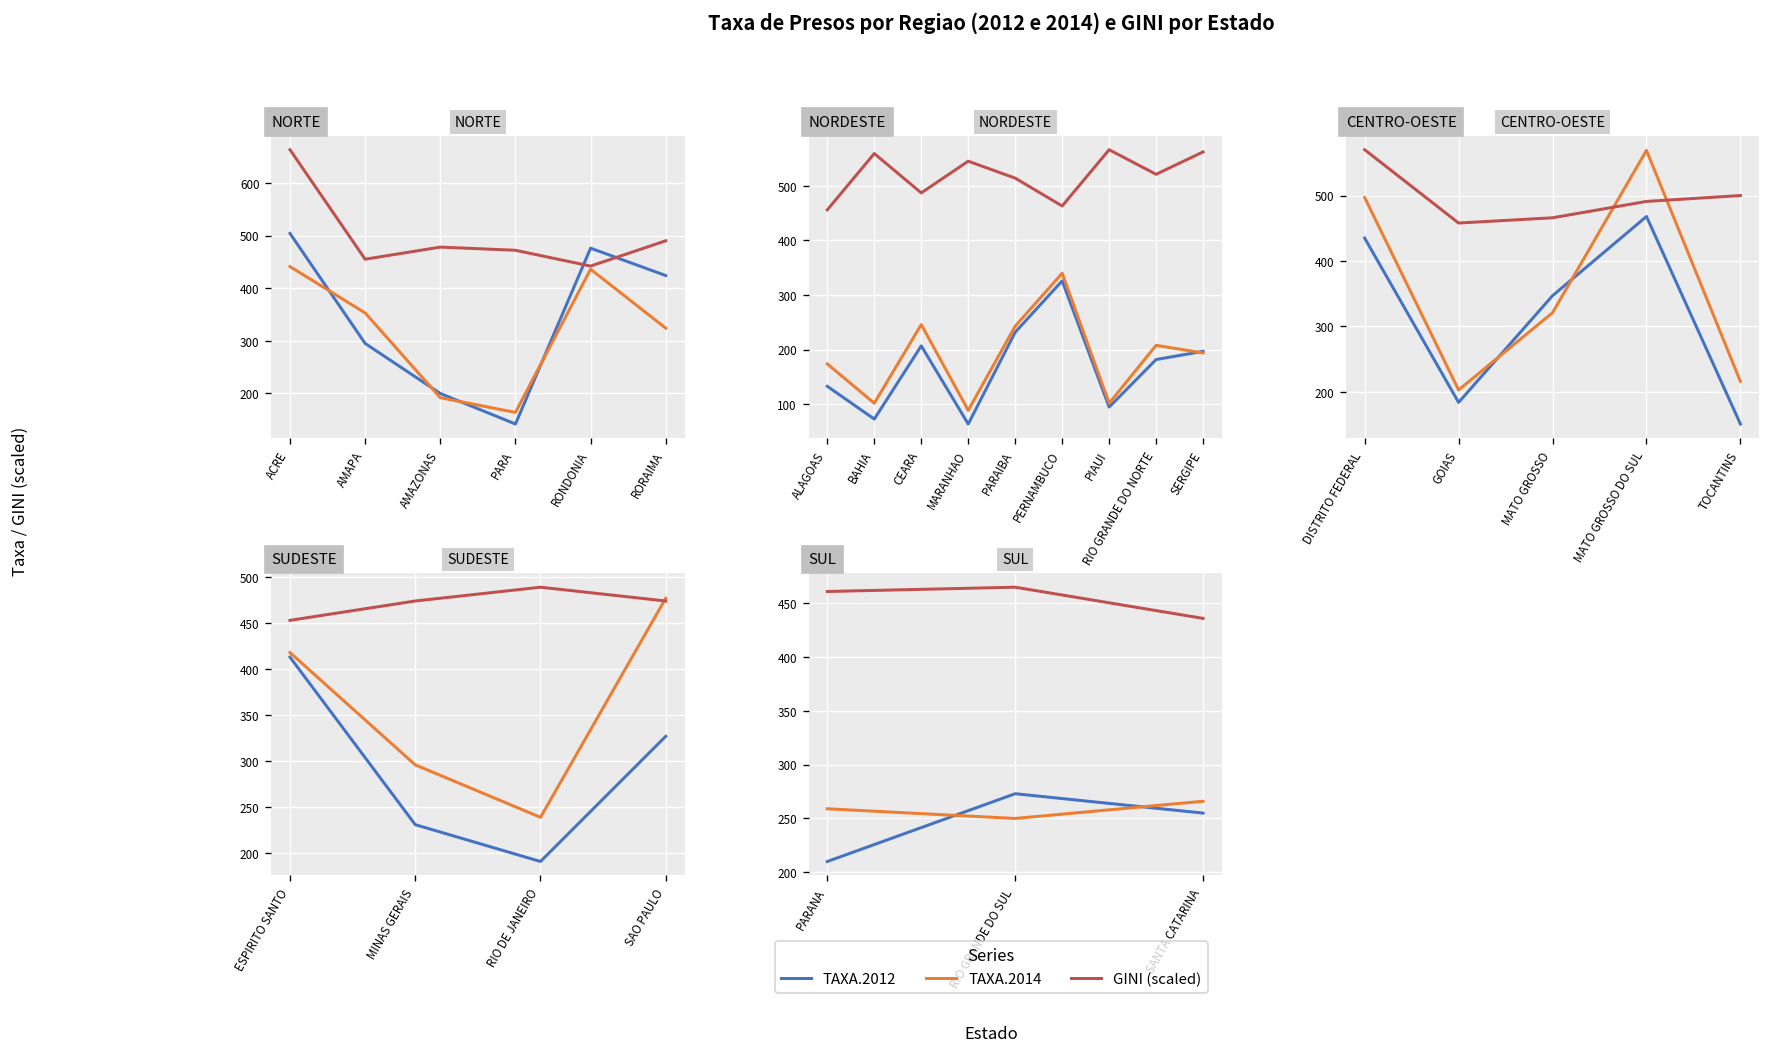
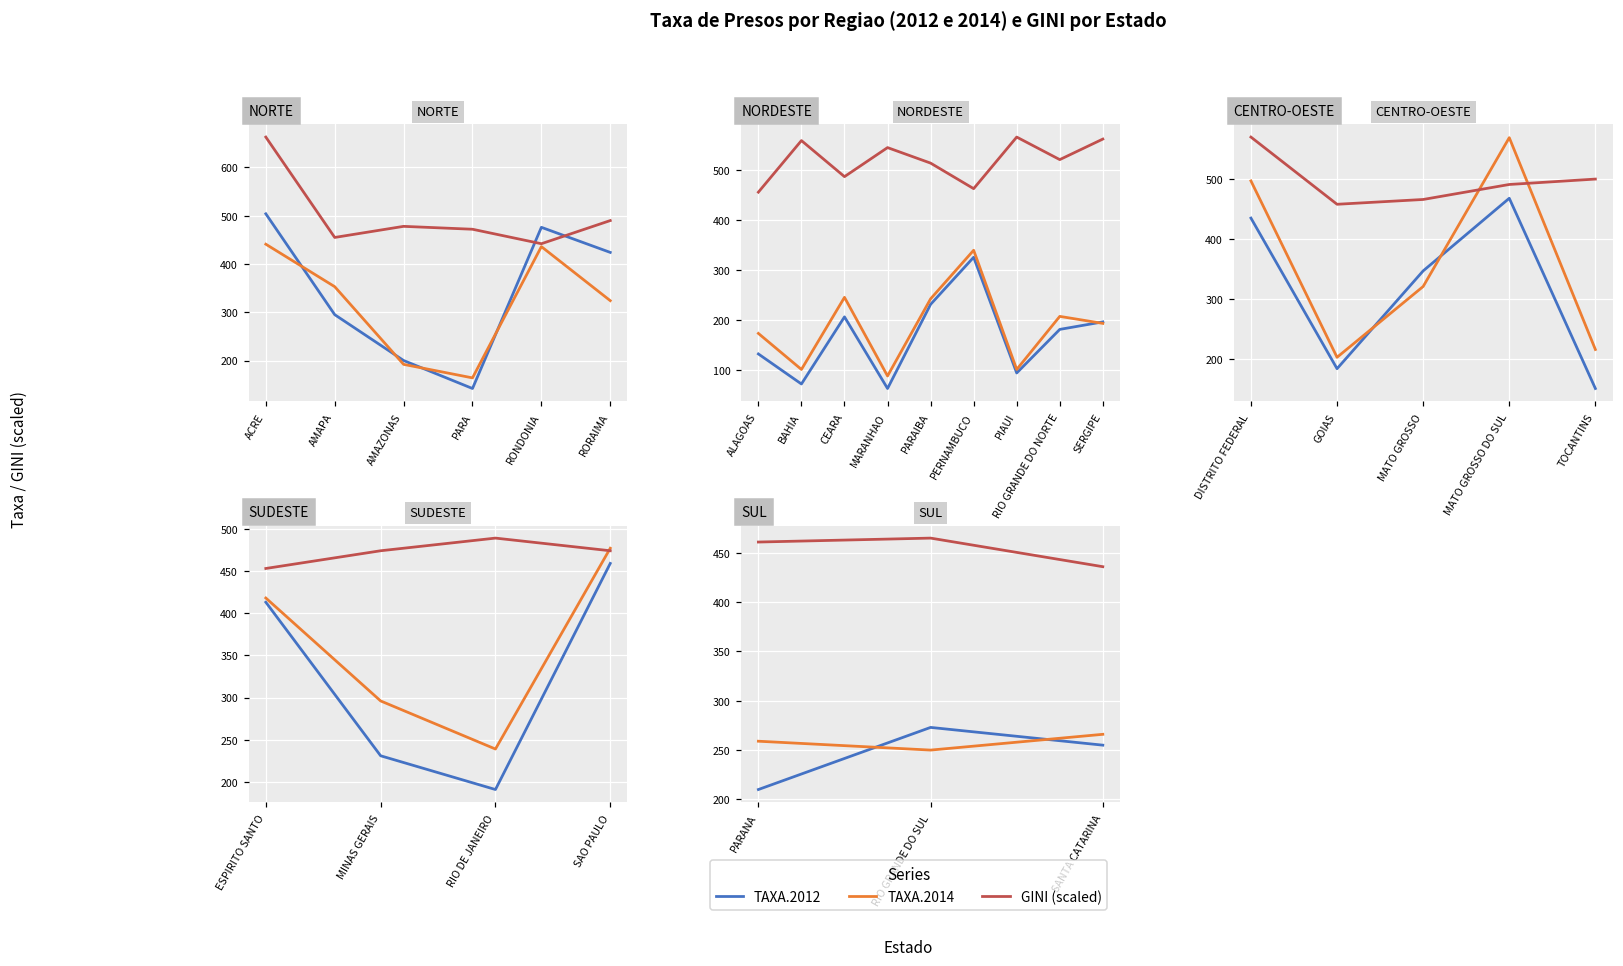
SUDESTE, TAXA.2012, SAO PAULO: 330 -> 460
